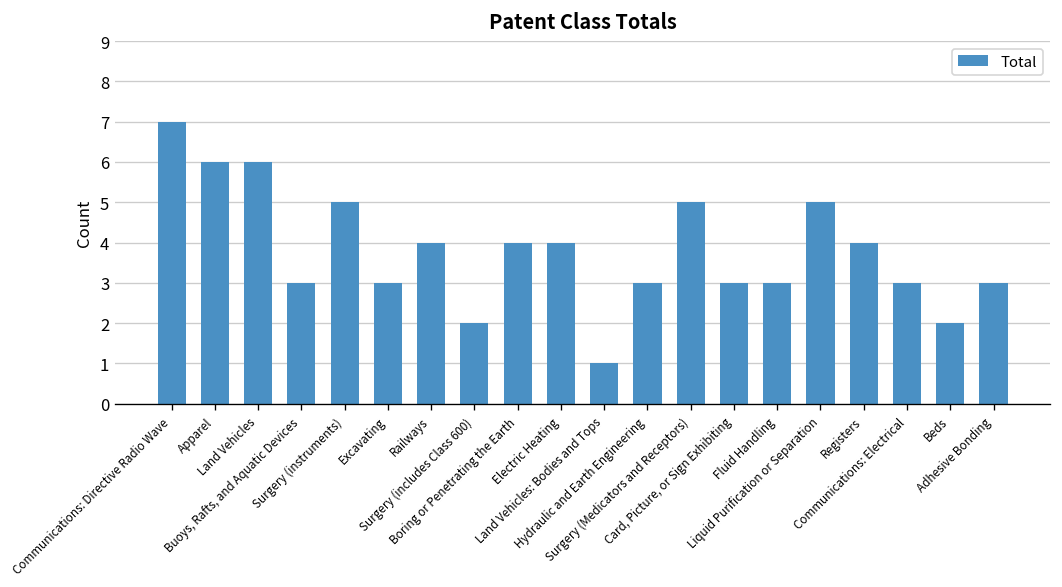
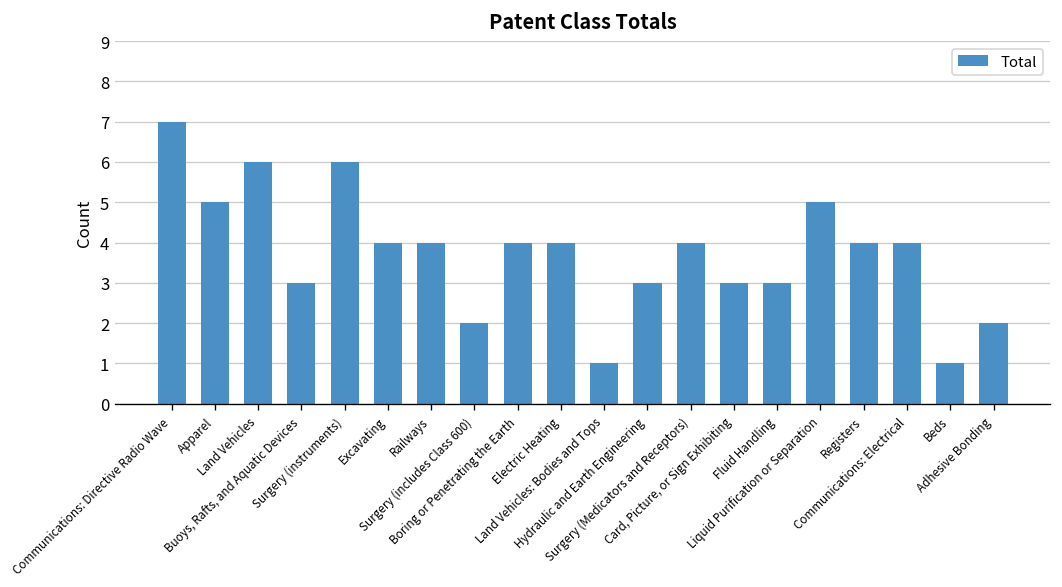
Apparel: 6 -> 5
Surgery (instruments): 5 -> 6
Excavating: 3 -> 4
Surgery (Medicators and Receptors): 5 -> 4
Communications: Electrical: 3 -> 4
Beds: 2 -> 1
Adhesive Bonding: 3 -> 2
